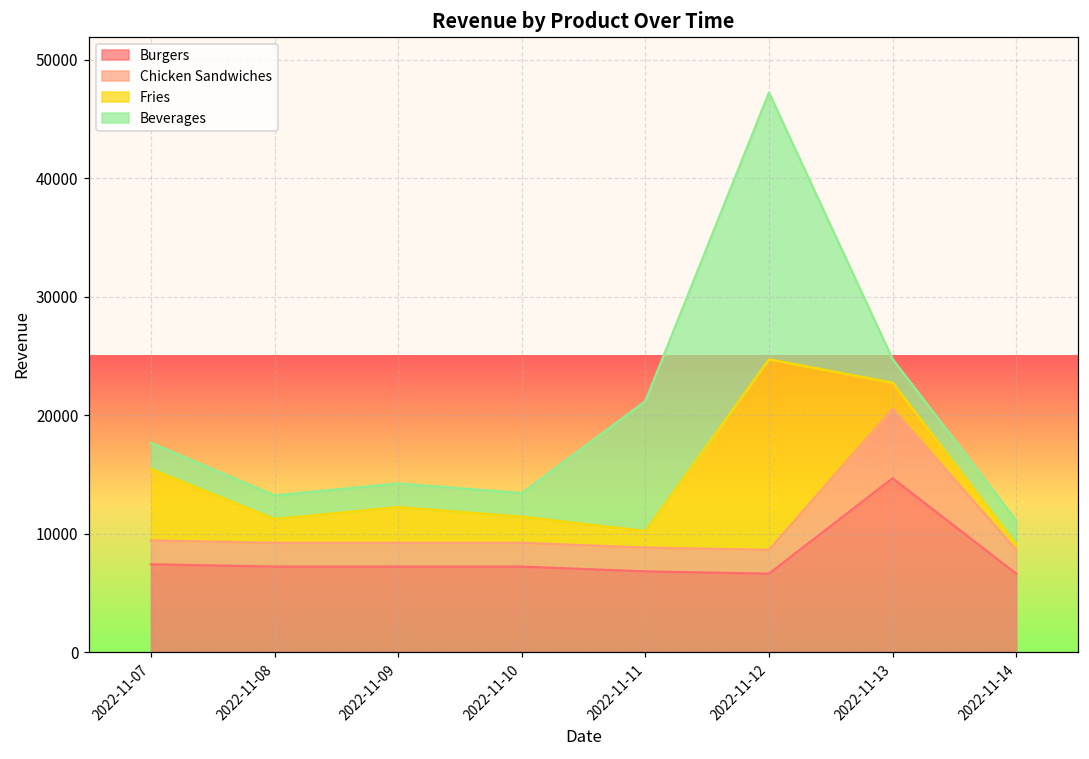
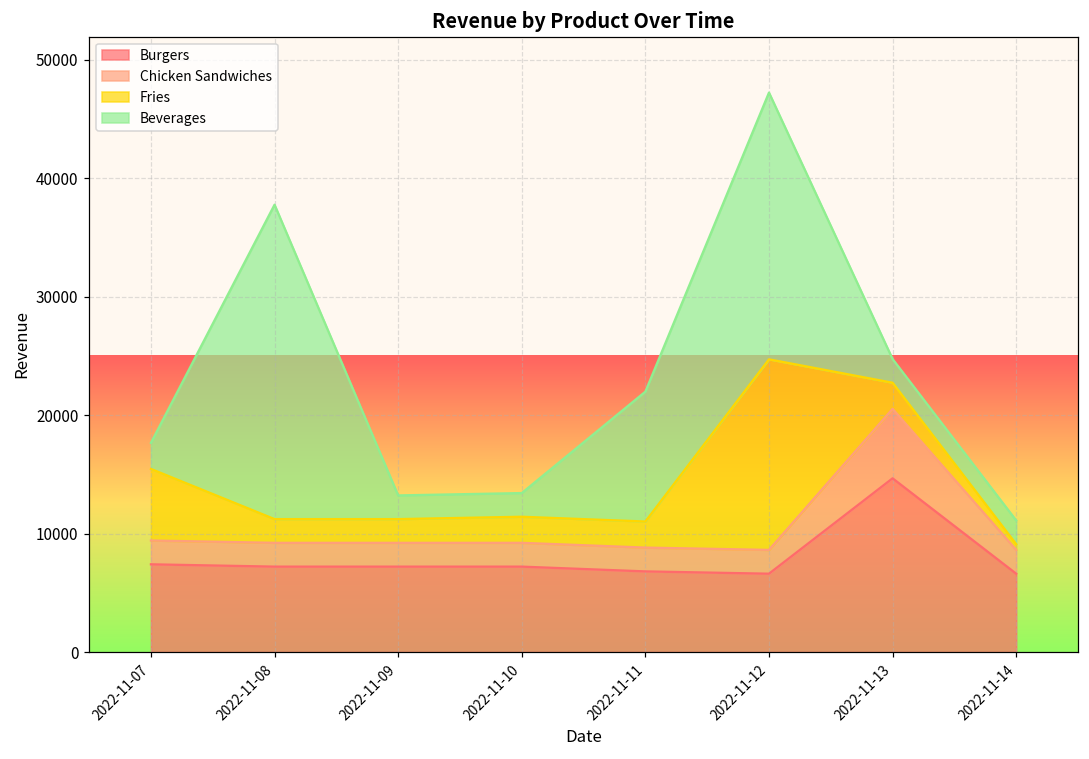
Beverages, 2022-11-08: 2000 -> 26500
Fries, 2022-11-09: 3000 -> 2000
Fries, 2022-11-11: 1400 -> 2200
